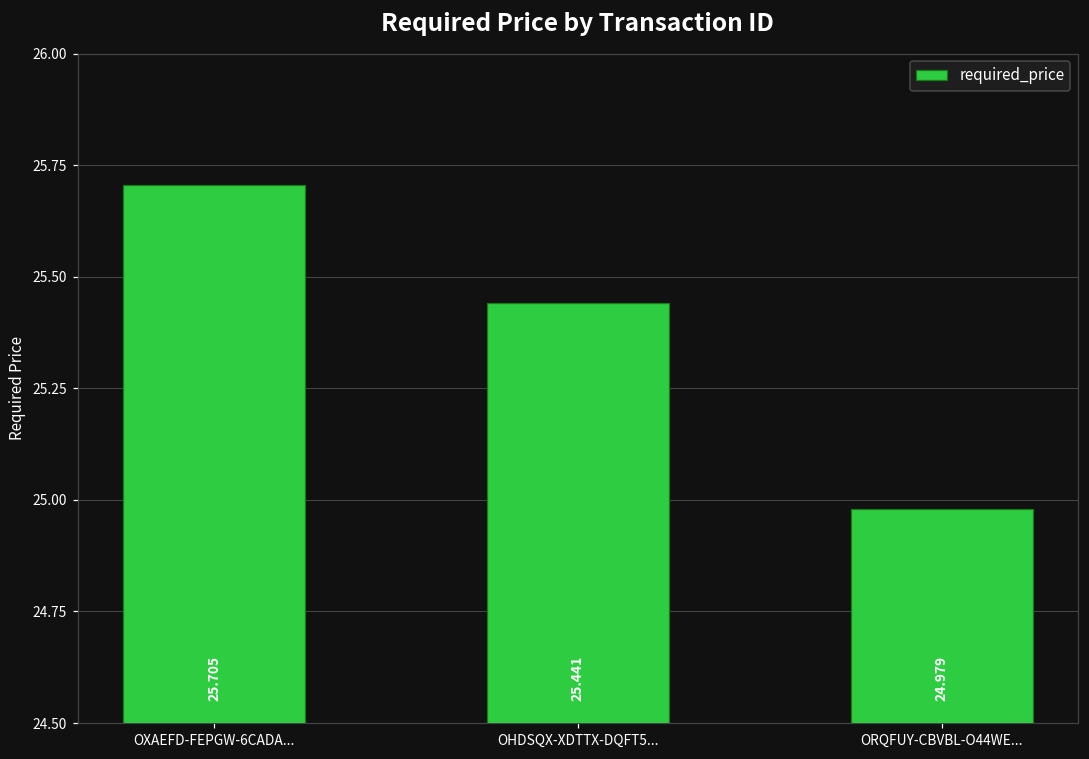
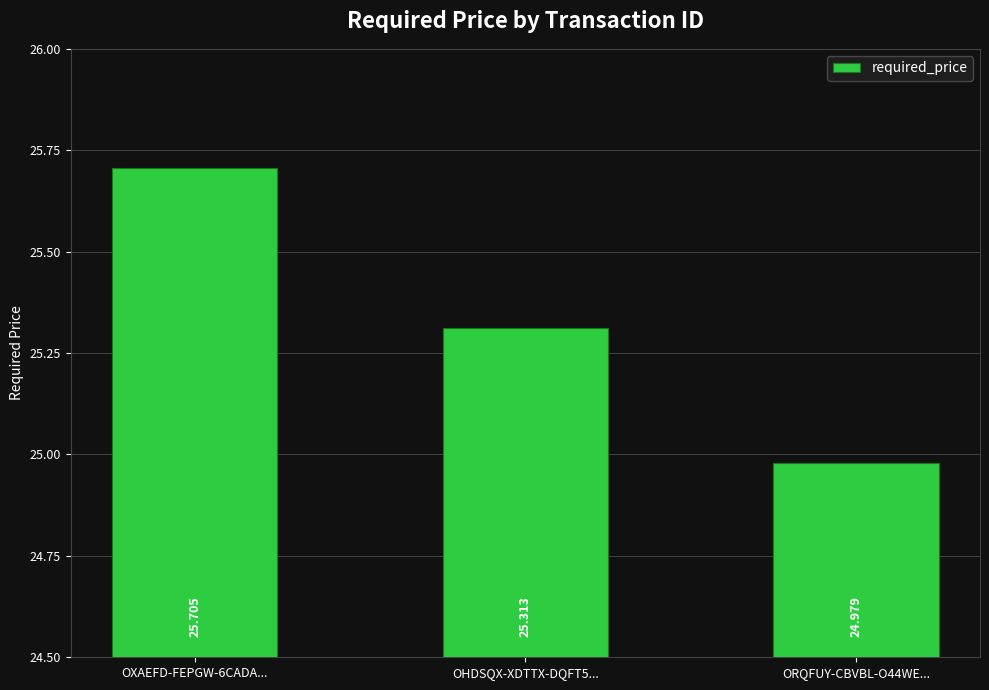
OHDSQX-XDTTX-DQFT5...: 25.441 -> 25.313
